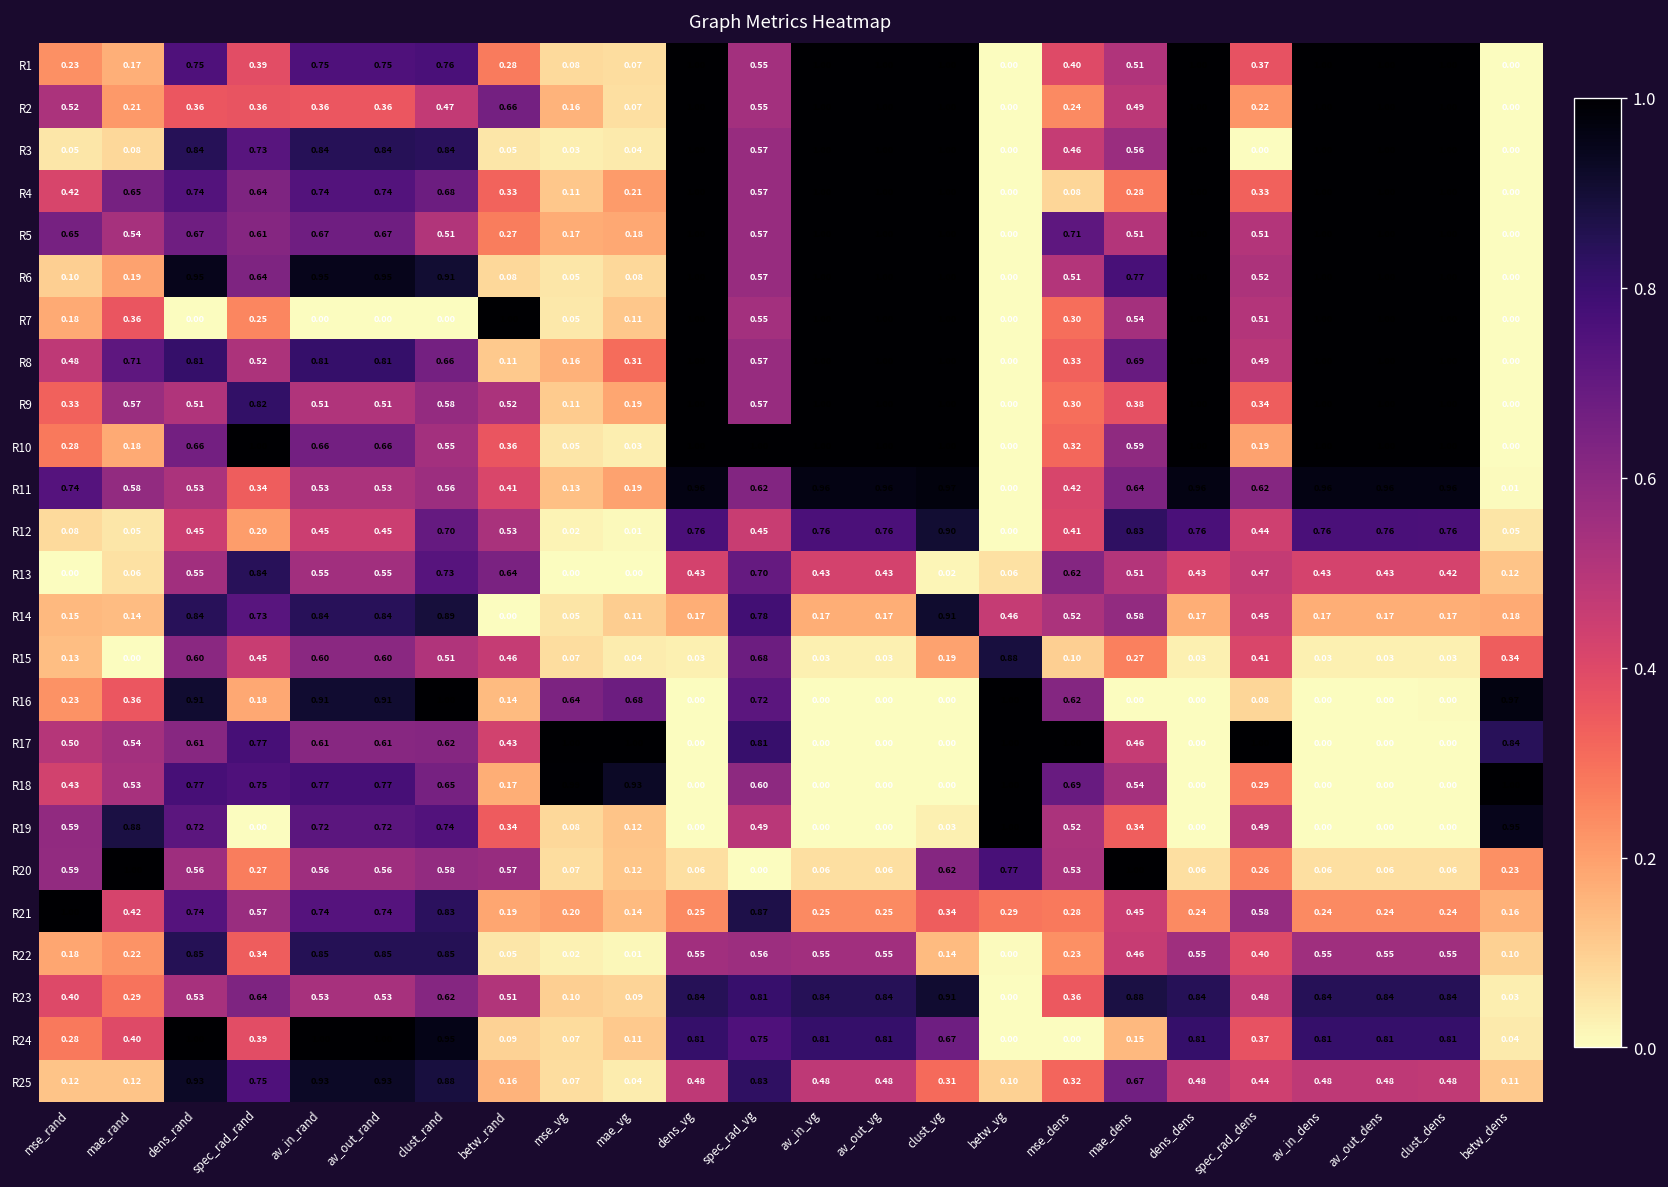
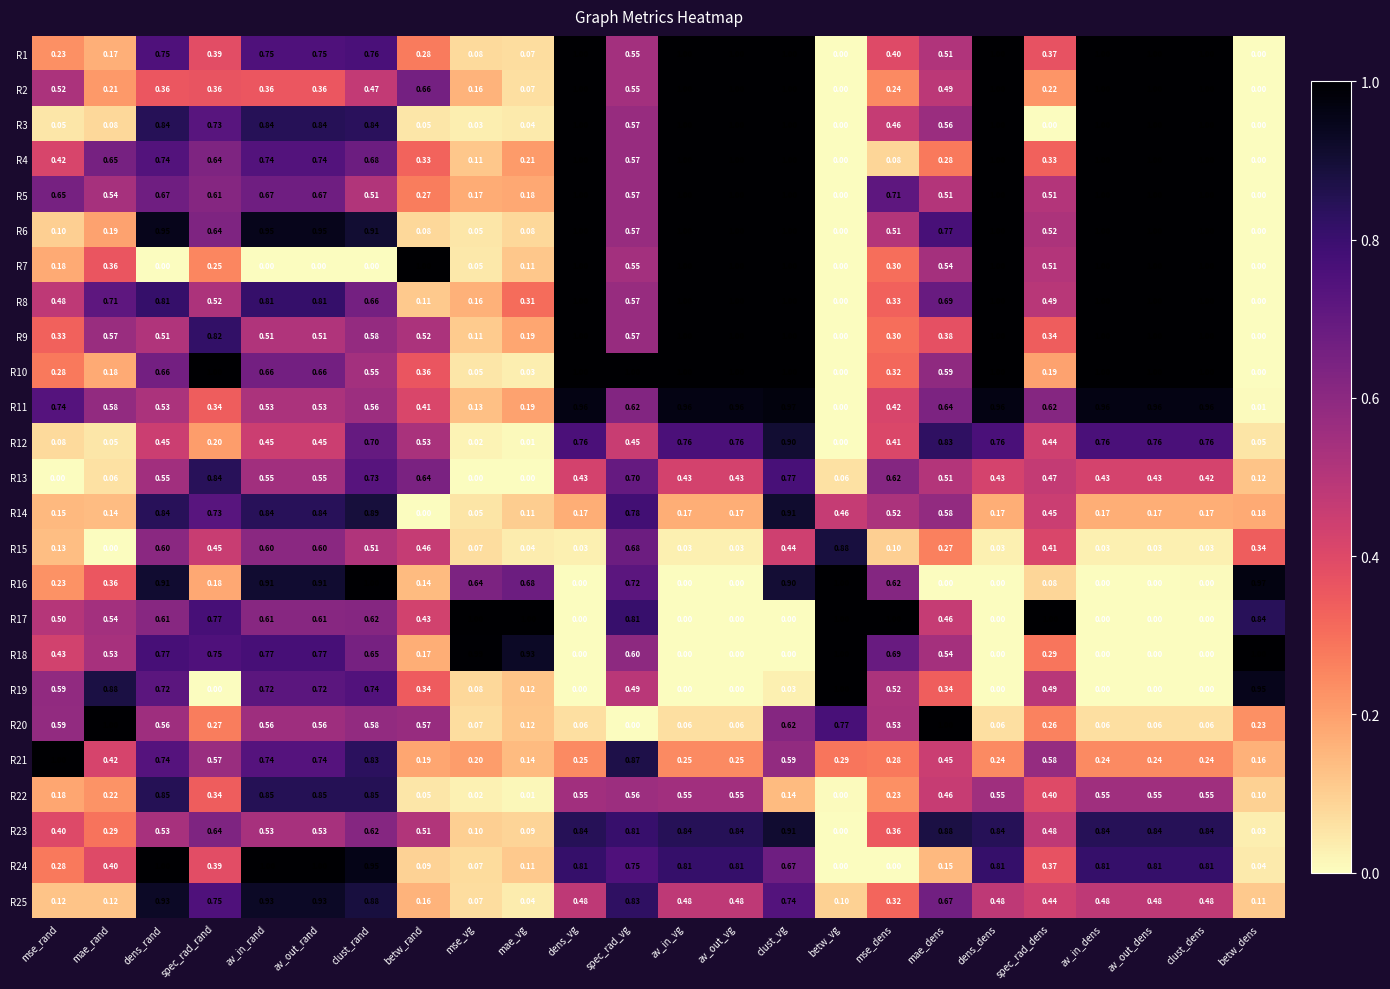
R13, clust_vg: 0.02 -> 0.77
R15, clust_vg: 0.19 -> 0.44
R16, clust_vg: 0.00 -> 0.90
R21, clust_vg: 0.34 -> 0.59
R25, clust_vg: 0.31 -> 0.74
